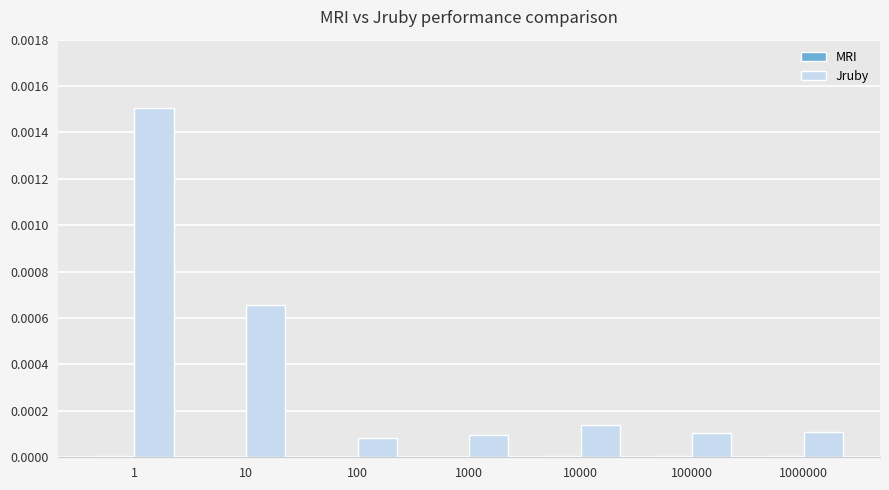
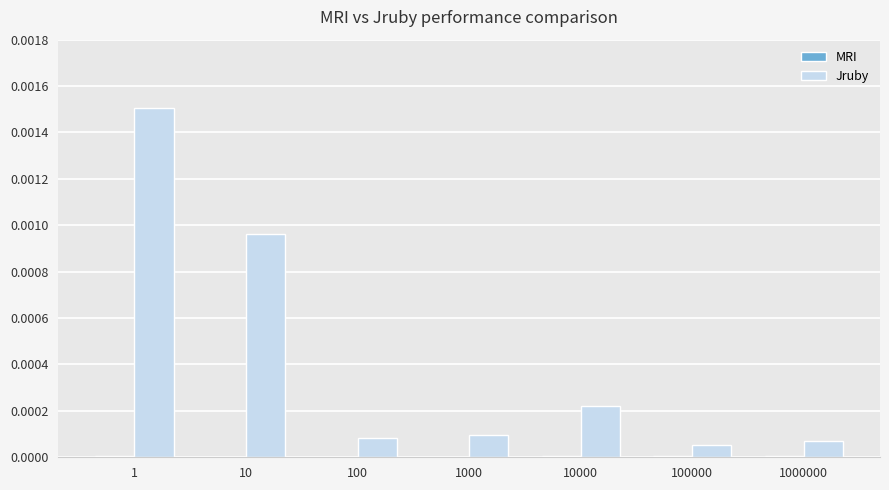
Jruby, 10: 0.00066 -> 0.00096
Jruby, 10000: 0.00014 -> 0.00022
Jruby, 100000: 0.00011 -> 0.00005
Jruby, 1000000: 0.00011 -> 0.00007
